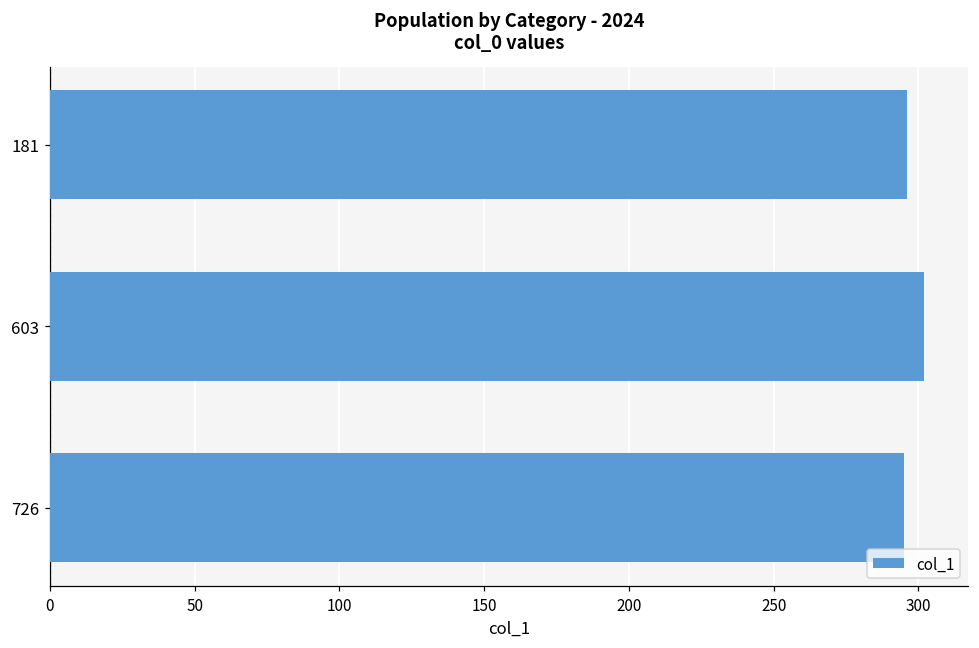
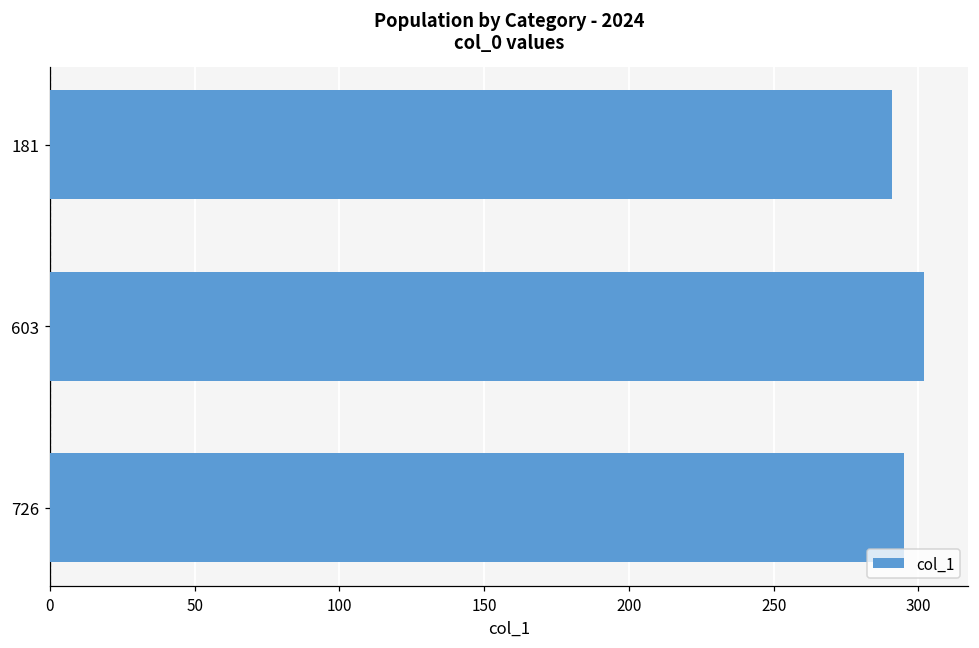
181: 296 -> 291
